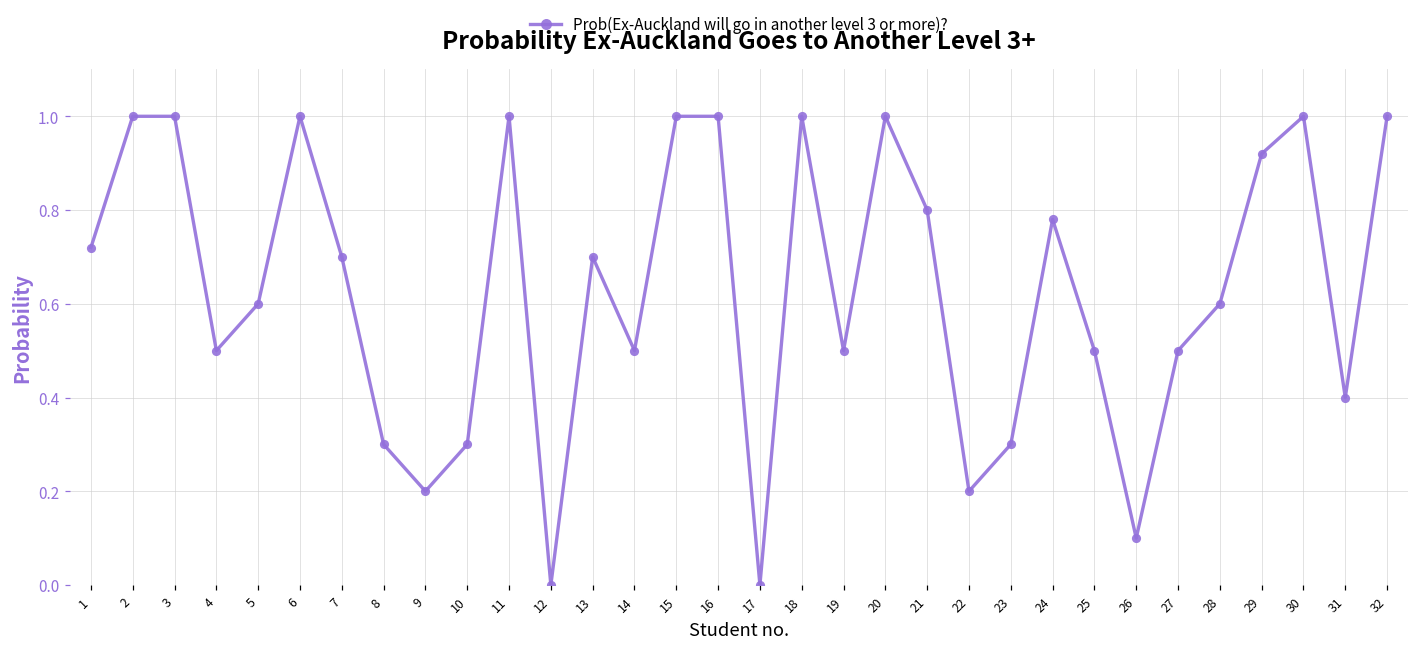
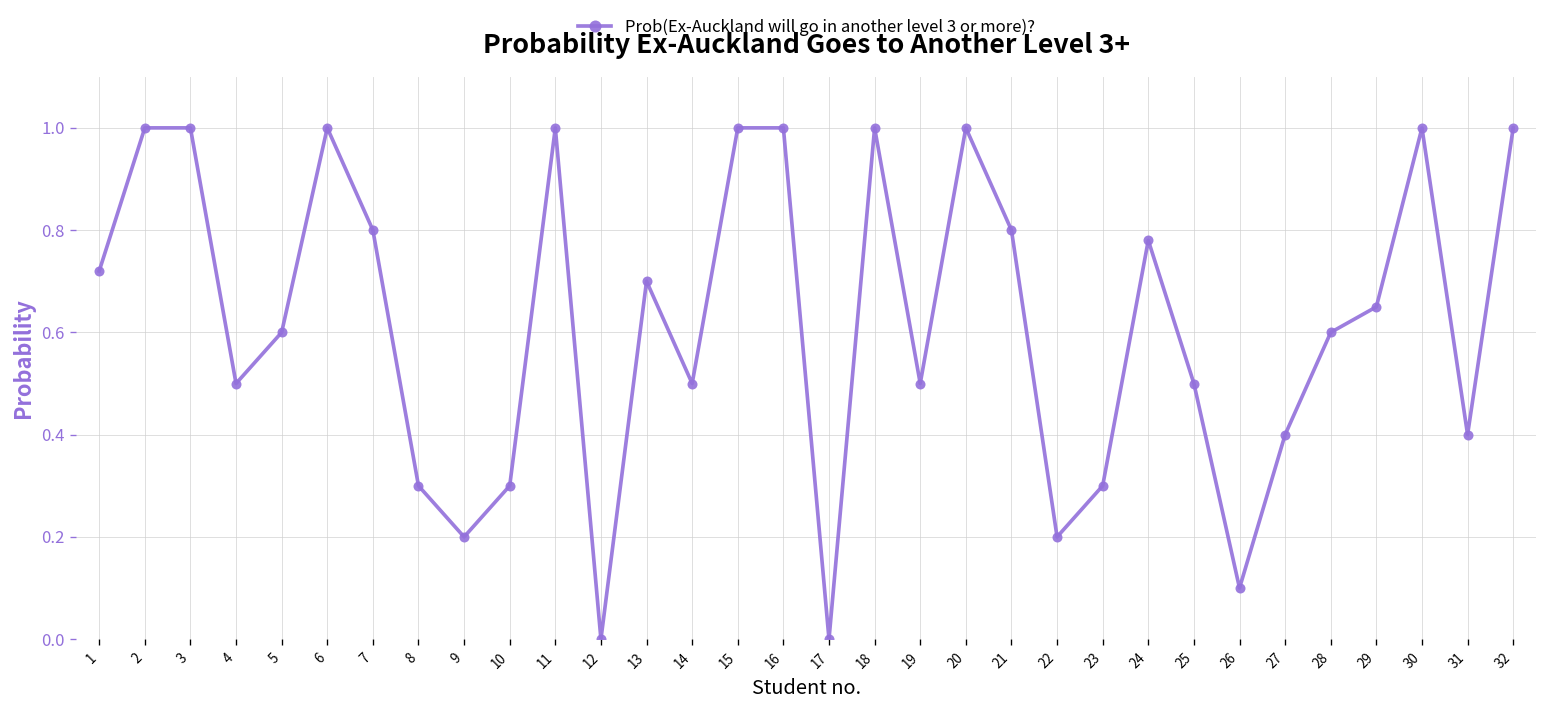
7: 0.7 -> 0.8
27: 0.5 -> 0.4
29: 0.92 -> 0.65
